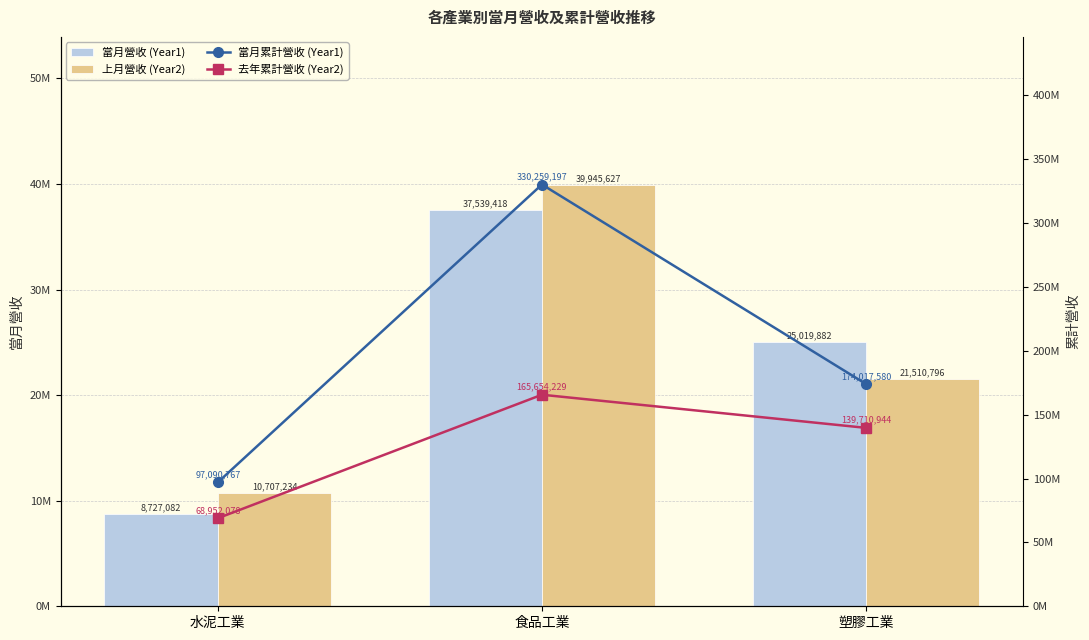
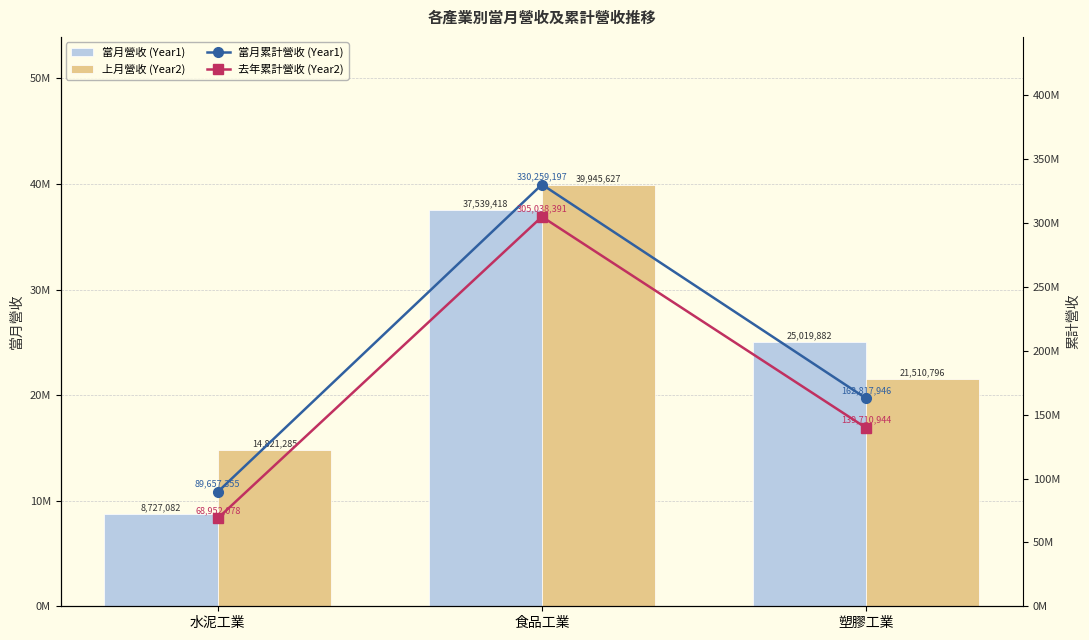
上月營收 (Year2), 水泥工業: 10,707,234 -> 14,821,285
當月累計營收 (Year1), 水泥工業: 97,090,767 -> 89,657,355
去年累計營收 (Year2), 食品工業: 165,654,229 -> 305,038,391
當月累計營收 (Year1), 塑膠工業: 174,017,580 -> 162,817,946
